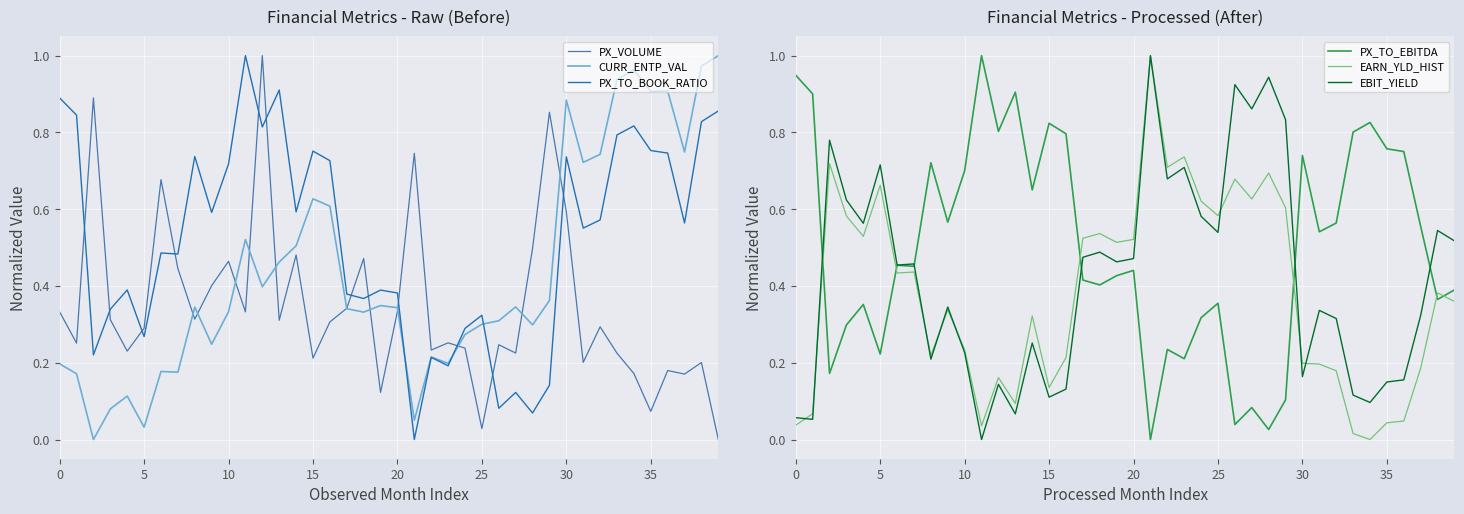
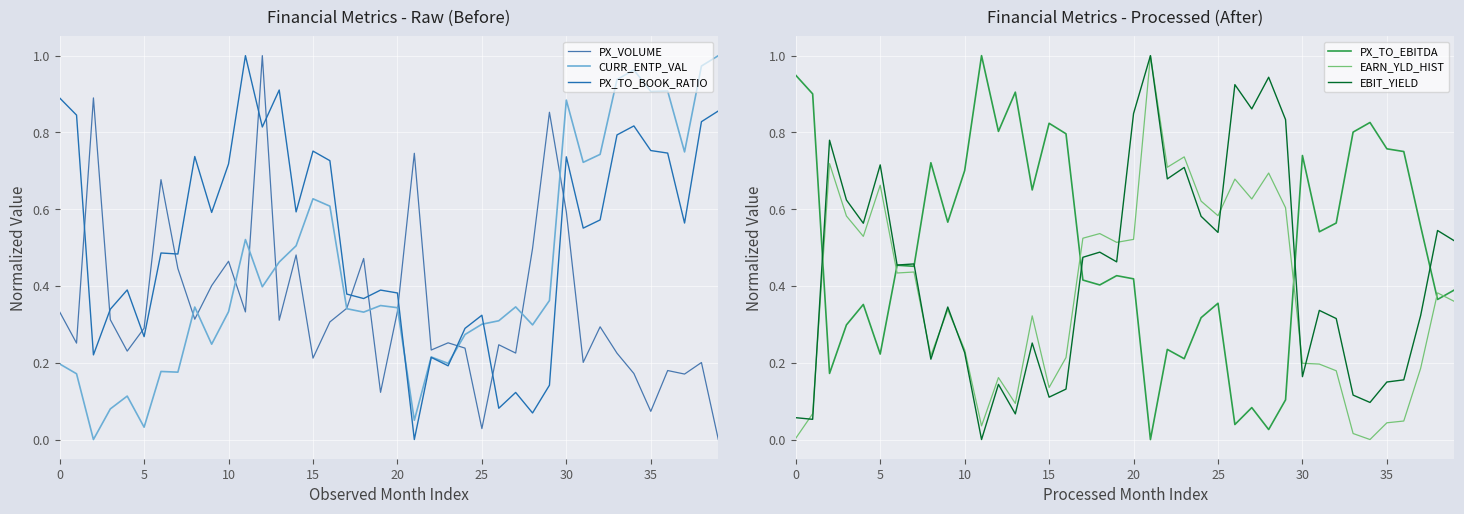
Financial Metrics - Processed (After), EARN_YLD_HIST, 0: 0.04 -> 0.00
Financial Metrics - Processed (After), PX_TO_EBITDA, 20: 0.44 -> 0.42
Financial Metrics - Processed (After), EBIT_YIELD, 20: 0.47 -> 0.85
